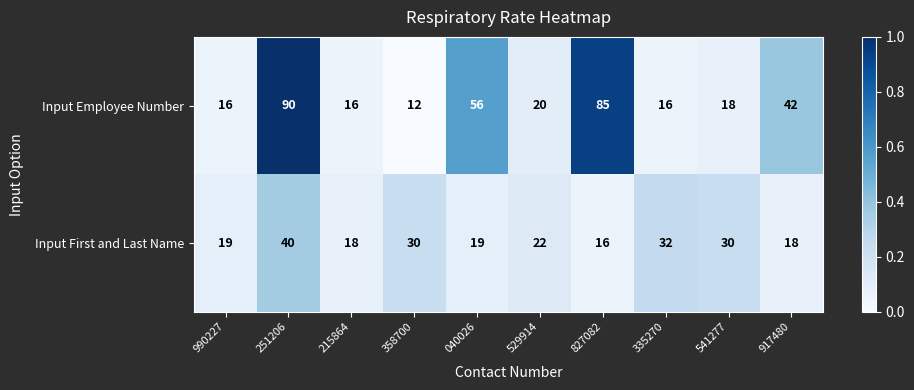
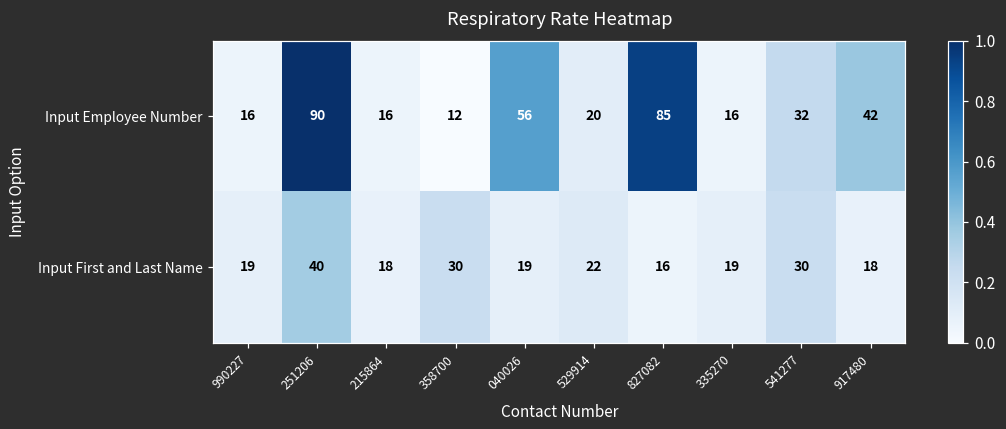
Input Employee Number, 541277: 18 -> 32
Input First and Last Name, 335270: 32 -> 19
